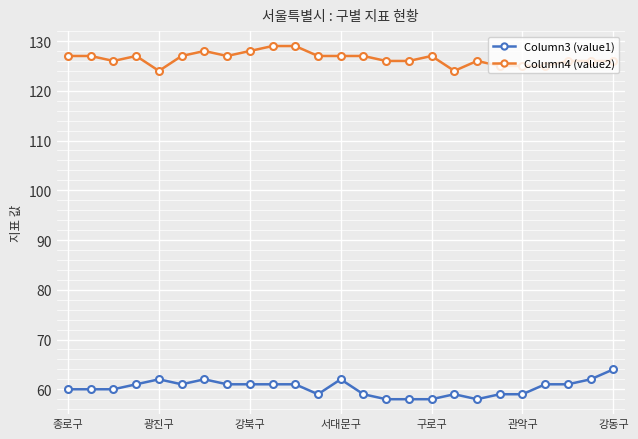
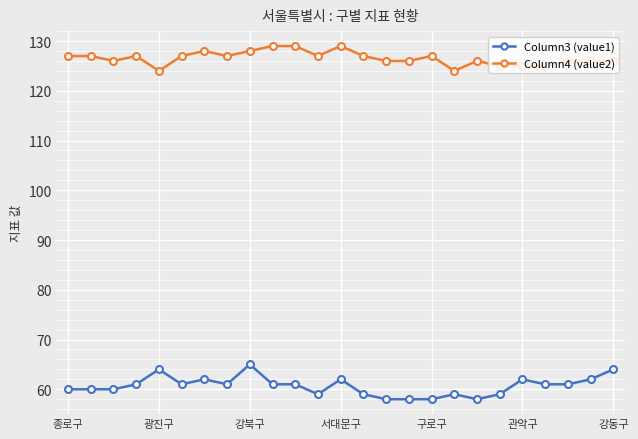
Column3 (value1), 광진구: 62 -> 64
Column3 (value1), 강북구: 61 -> 65
Column4 (value2), 서대문구: 127 -> 129
Column3 (value1), 관악구: 59 -> 62
